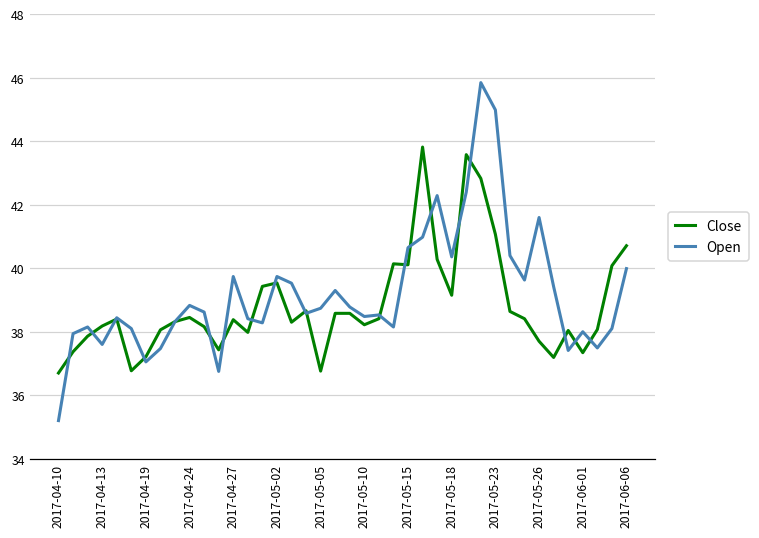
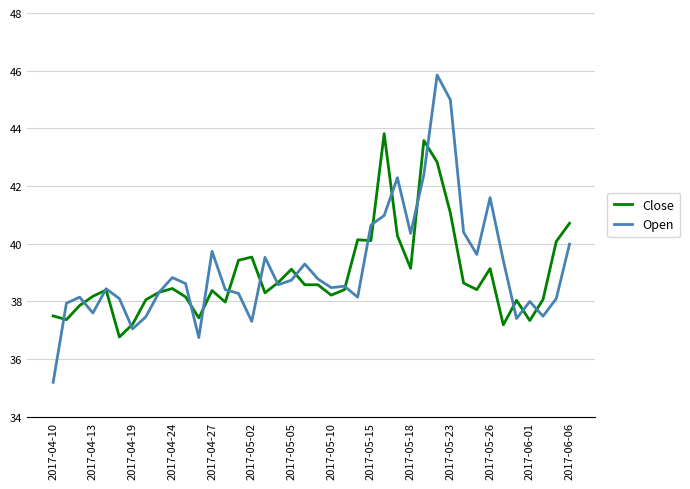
Close, 2017-04-10: 36.7 -> 37.5
Open, 2017-05-02: 39.7 -> 37.3
Close, 2017-05-05: 36.8 -> 39.1
Close, 2017-05-26: 37.7 -> 39.1
